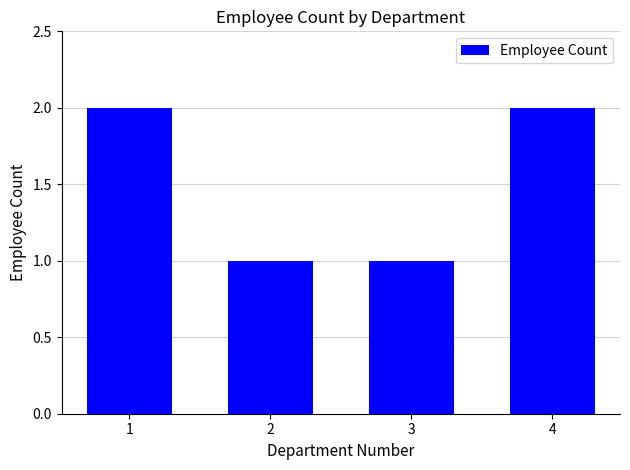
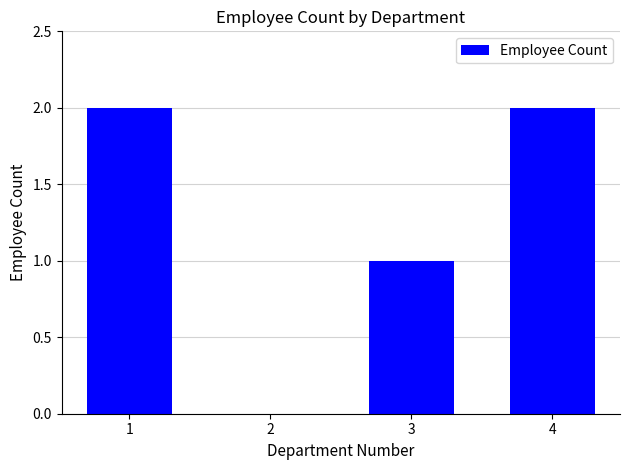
2: 1 -> 0
